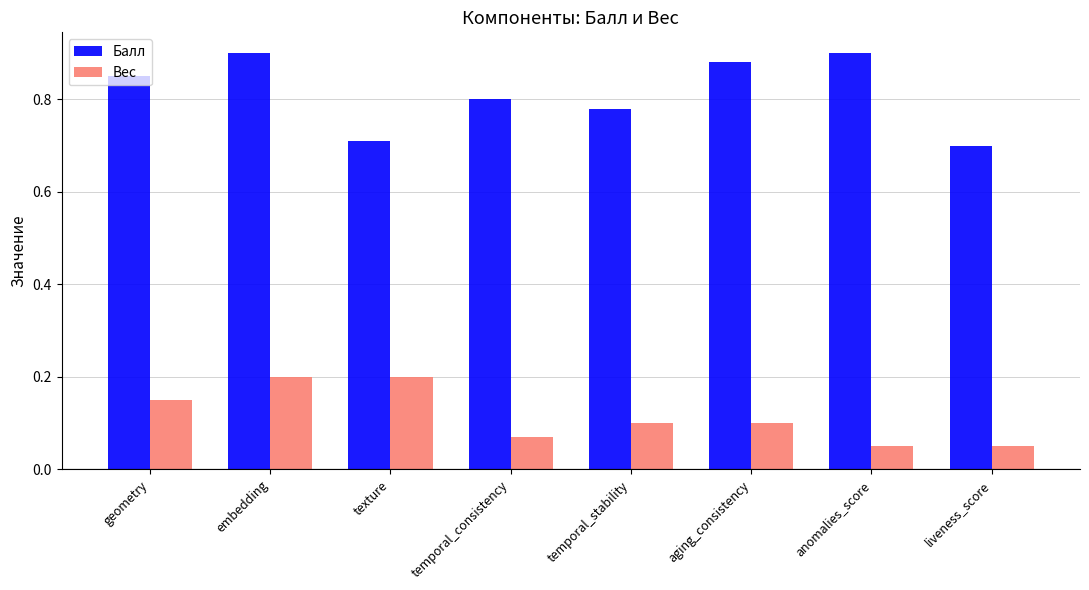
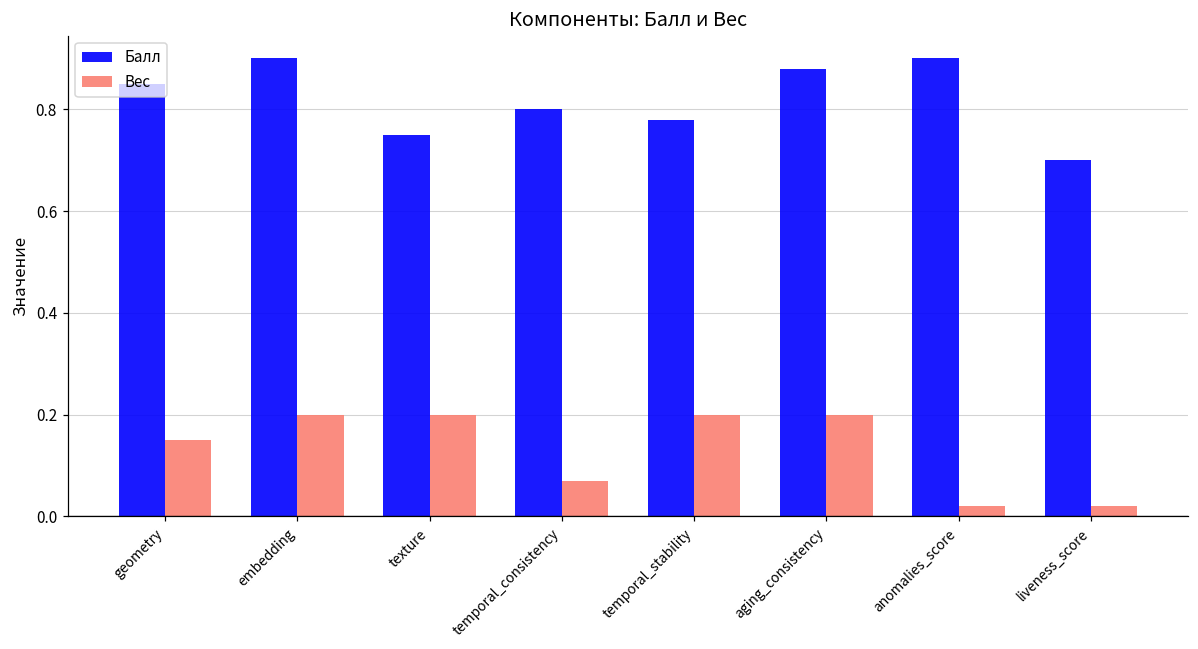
Балл, texture: 0.71 -> 0.75
Вес, temporal_stability: 0.1 -> 0.2
Вес, aging_consistency: 0.1 -> 0.2
Вес, anomalies_score: 0.05 -> 0.02
Вес, liveness_score: 0.05 -> 0.02
